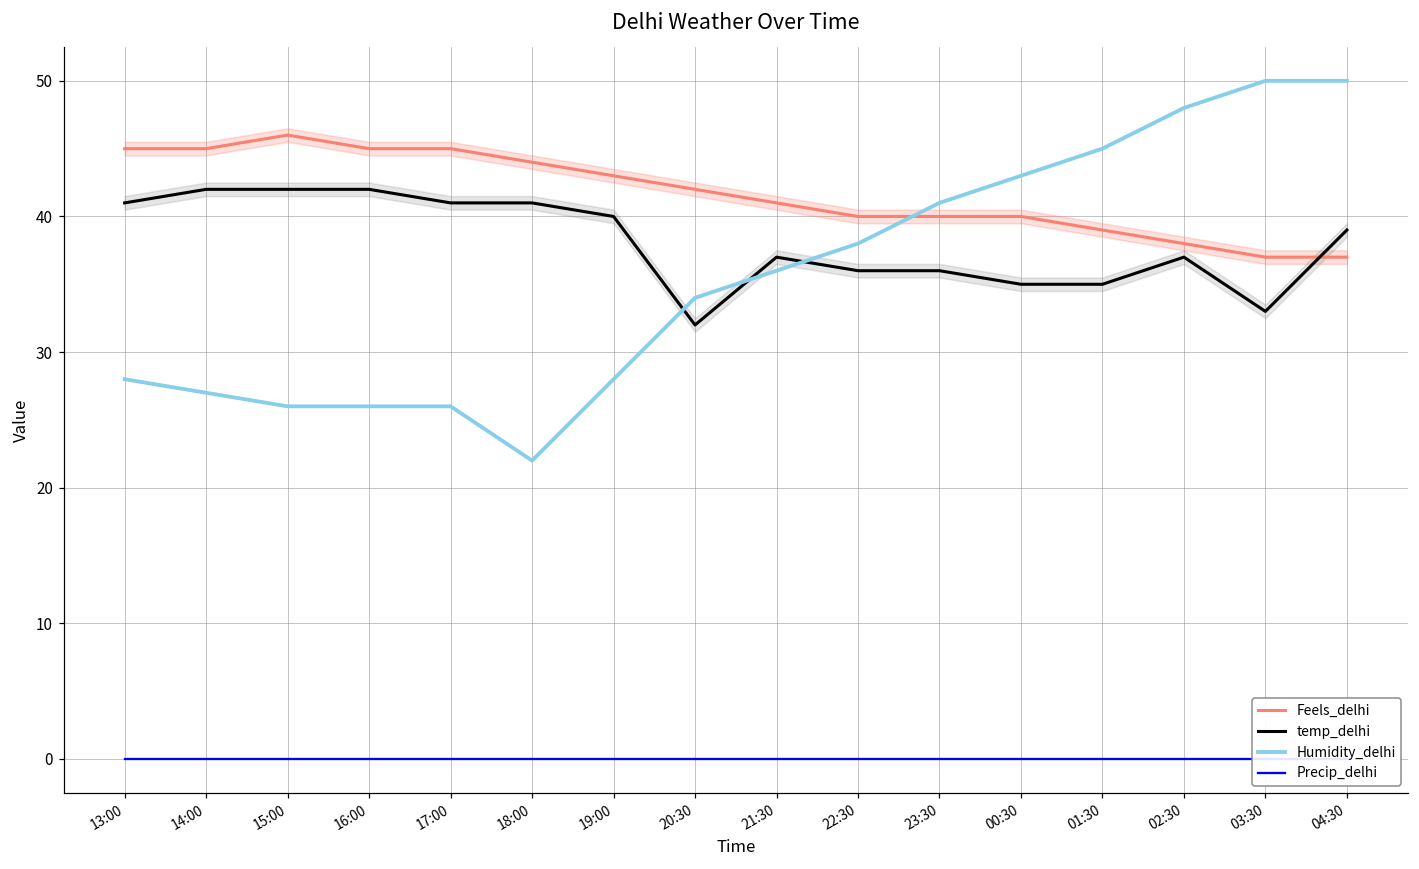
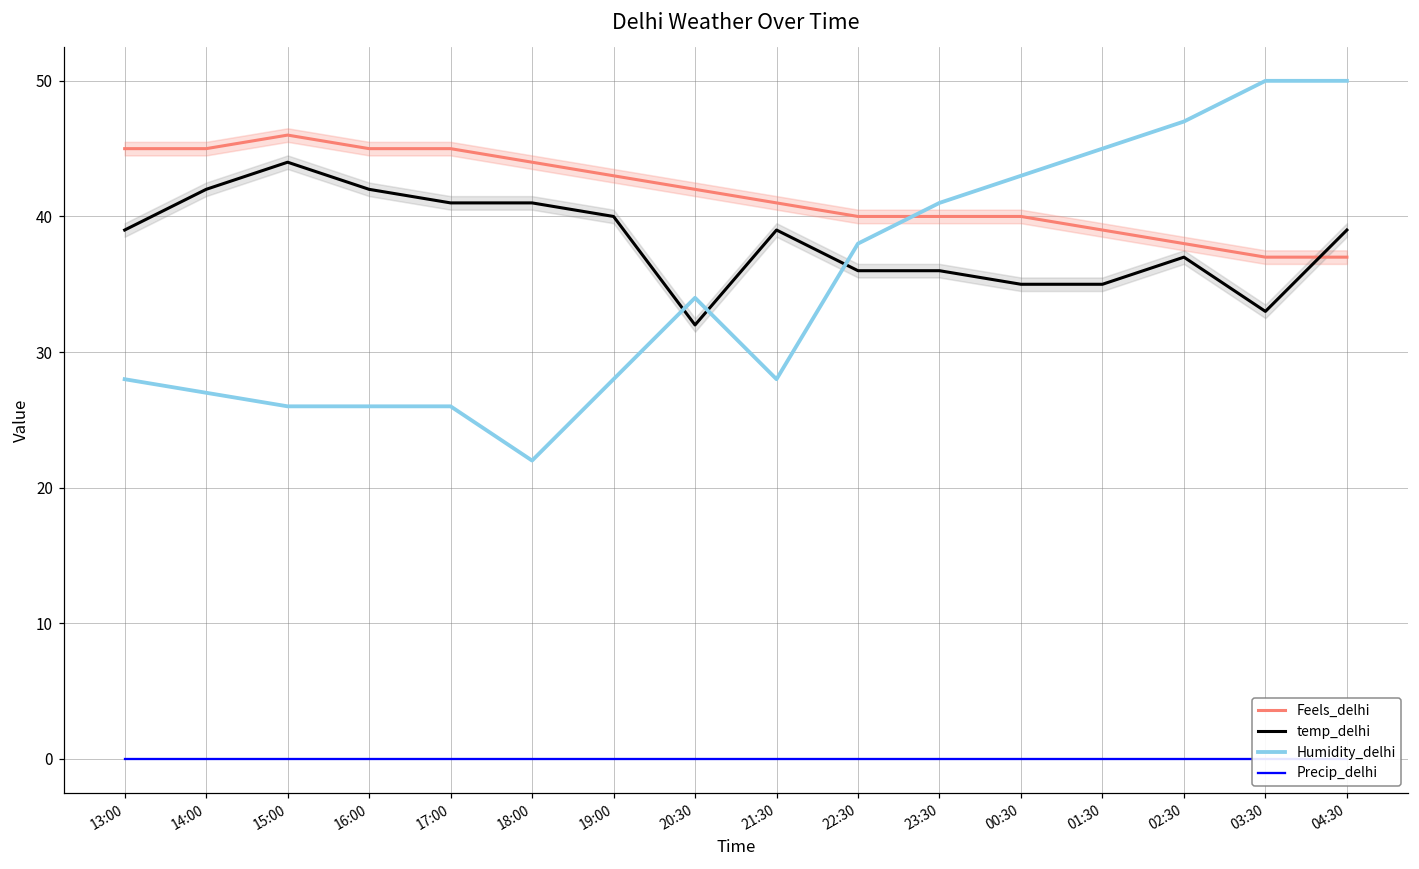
temp_delhi, 13:00: 41 -> 39
temp_delhi, 15:00: 42 -> 44
temp_delhi, 21:30: 37 -> 39
Humidity_delhi, 21:30: 36 -> 28
Humidity_delhi, 02:30: 48 -> 47
